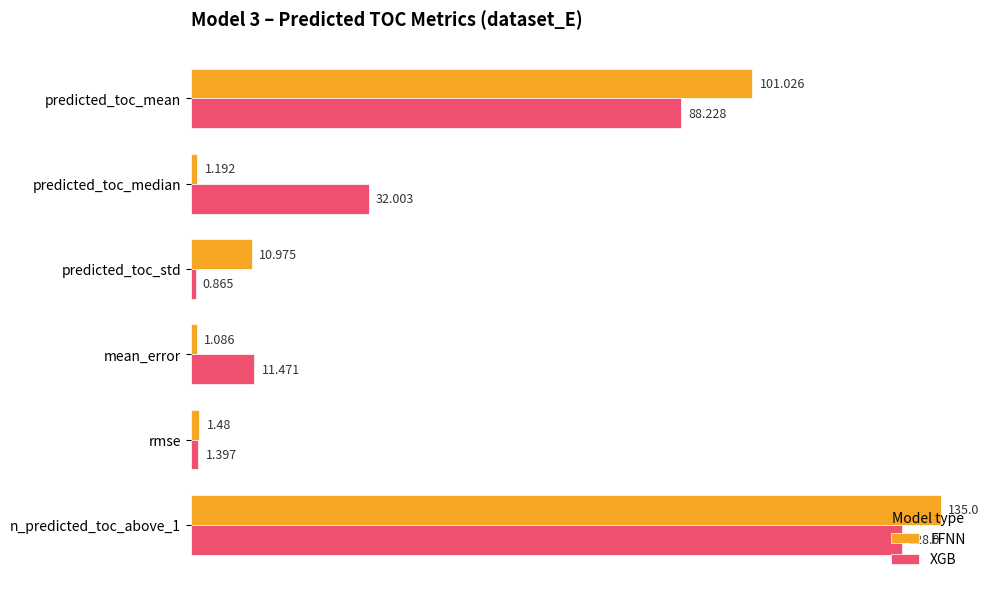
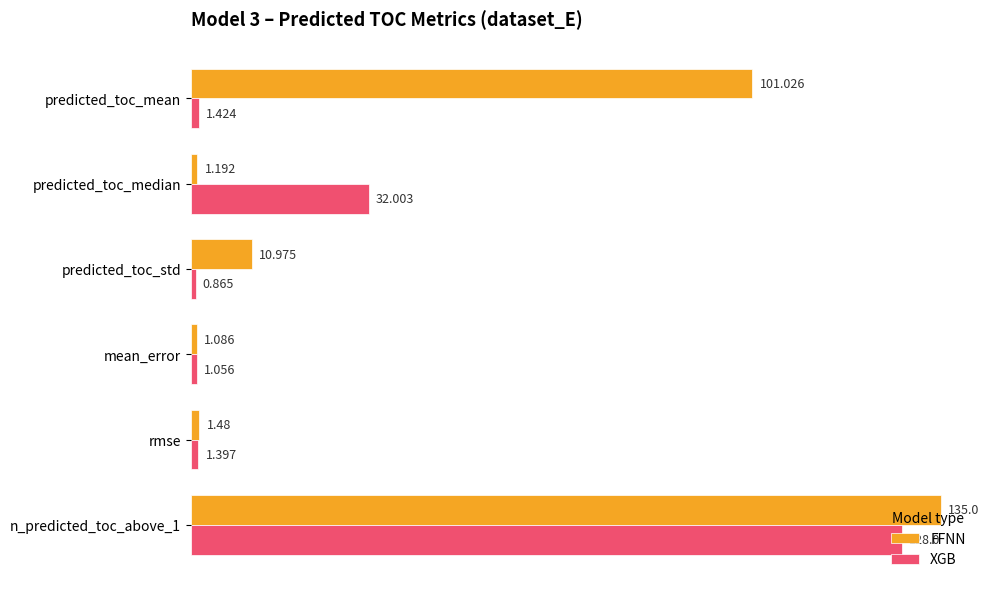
XGB, predicted_toc_mean: 88.228 -> 1.424
XGB, mean_error: 11.471 -> 1.056
